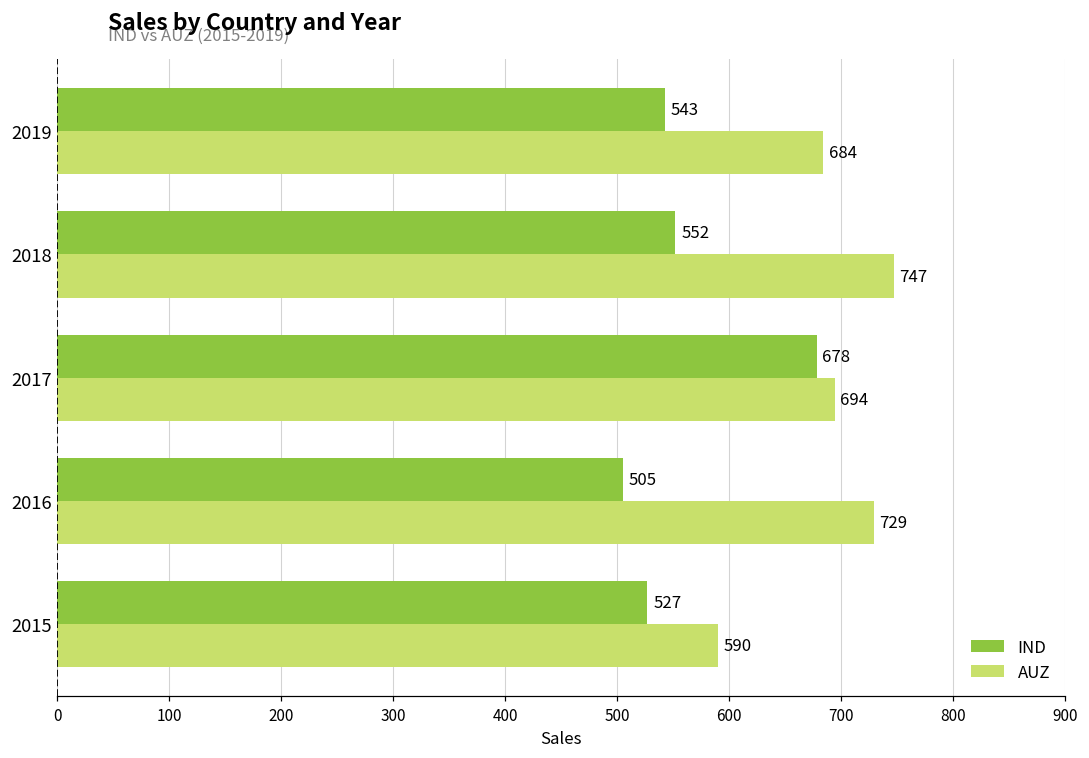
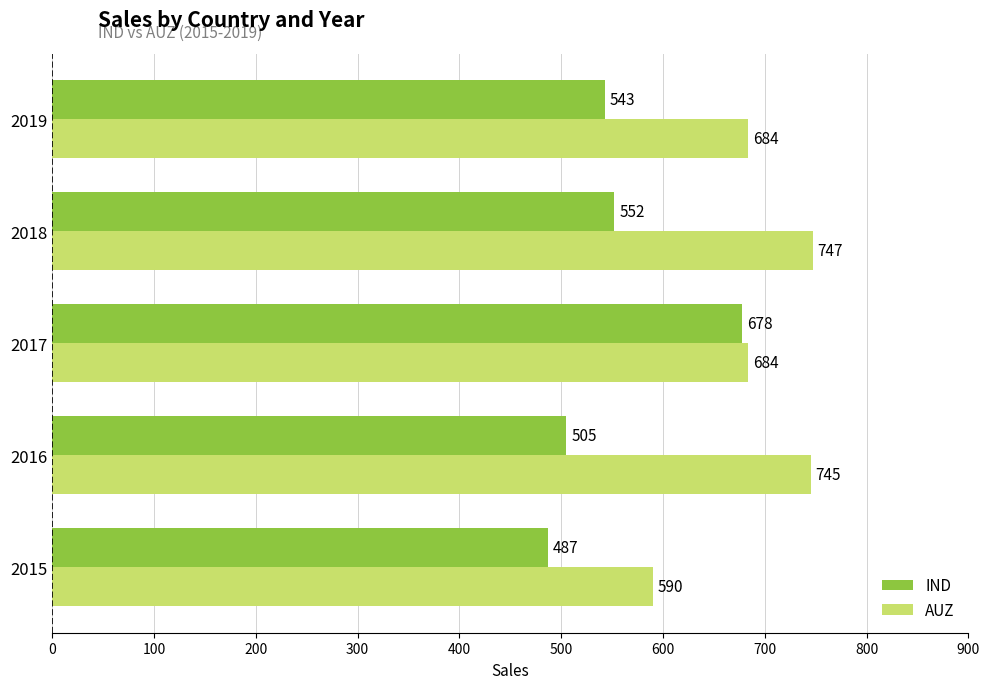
AUZ, 2017: 694 -> 684
AUZ, 2016: 729 -> 745
IND, 2015: 527 -> 487
